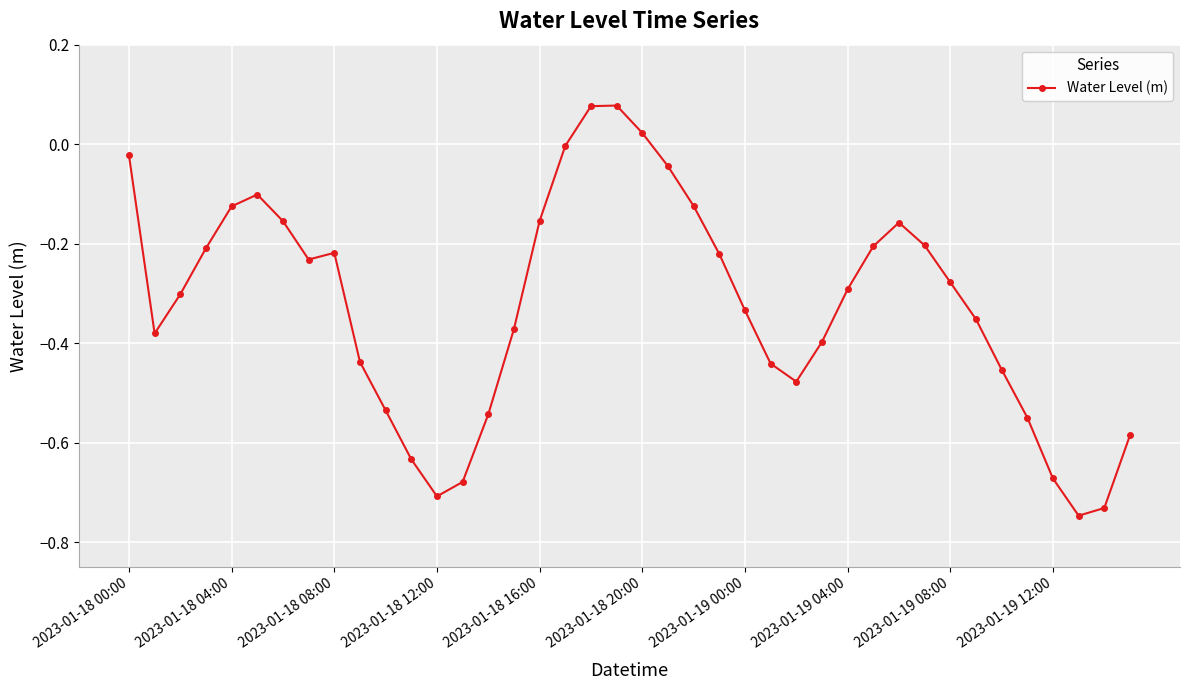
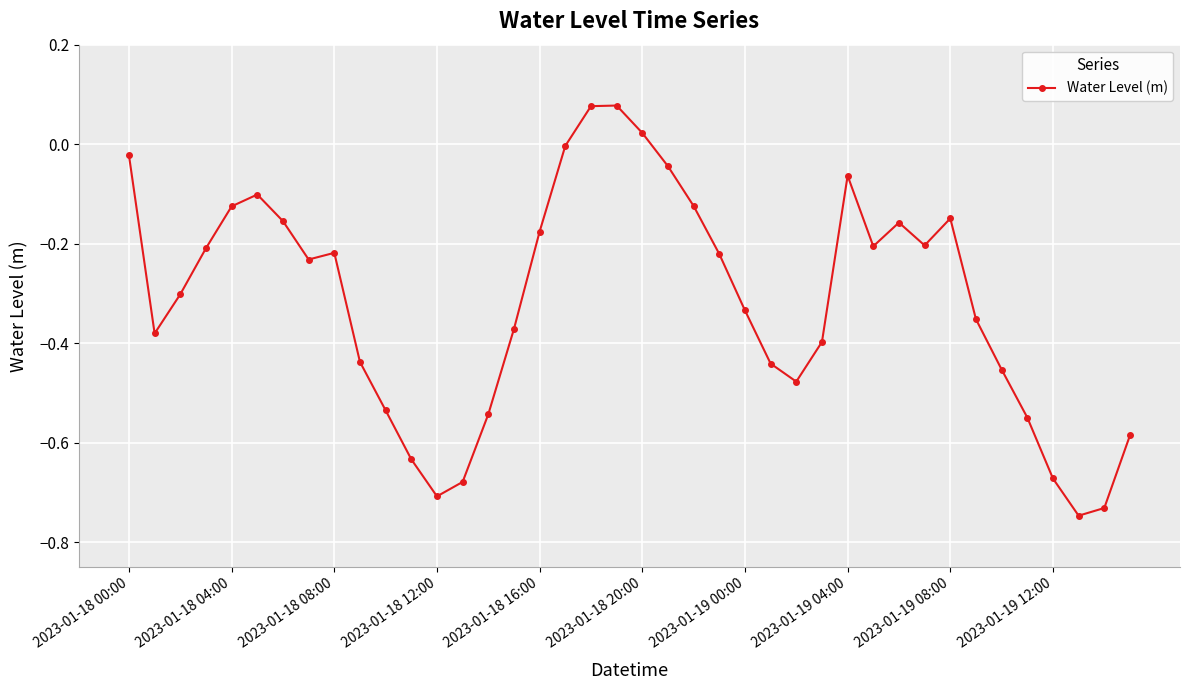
2023-01-18 16:00: -0.15 -> -0.18
2023-01-19 04:00: -0.29 -> -0.06
2023-01-19 08:00: -0.28 -> -0.15
